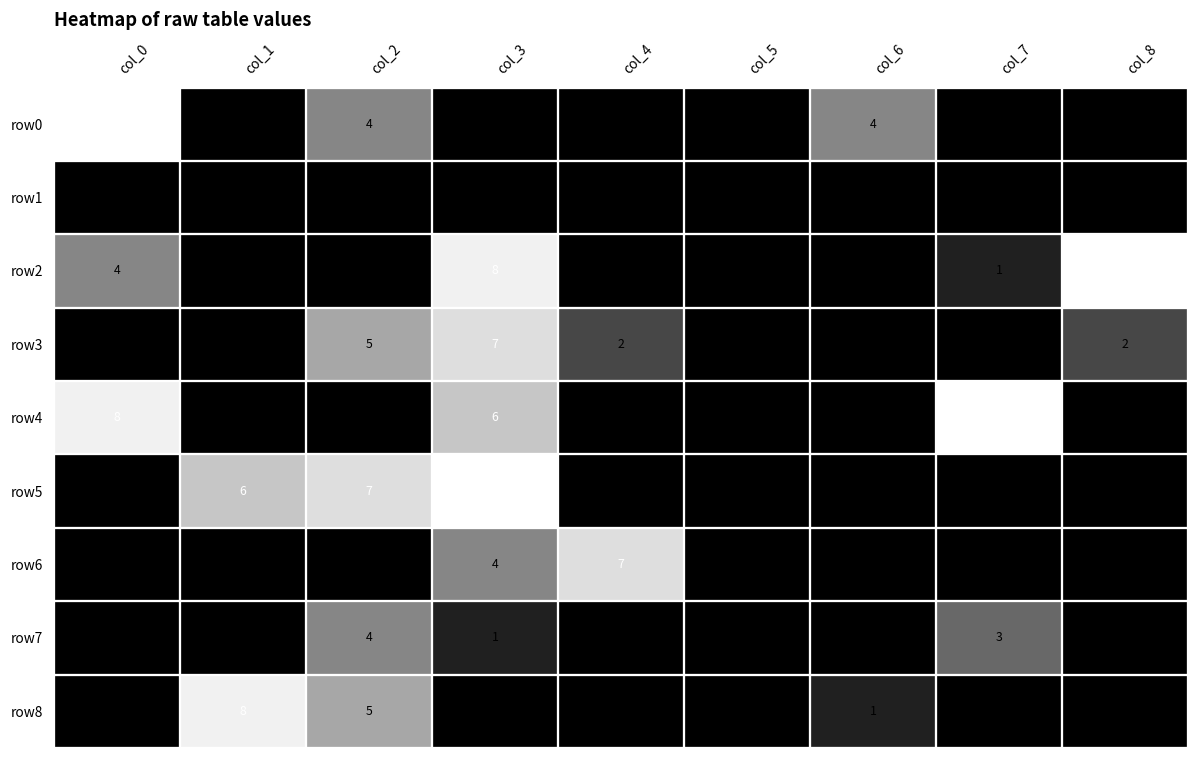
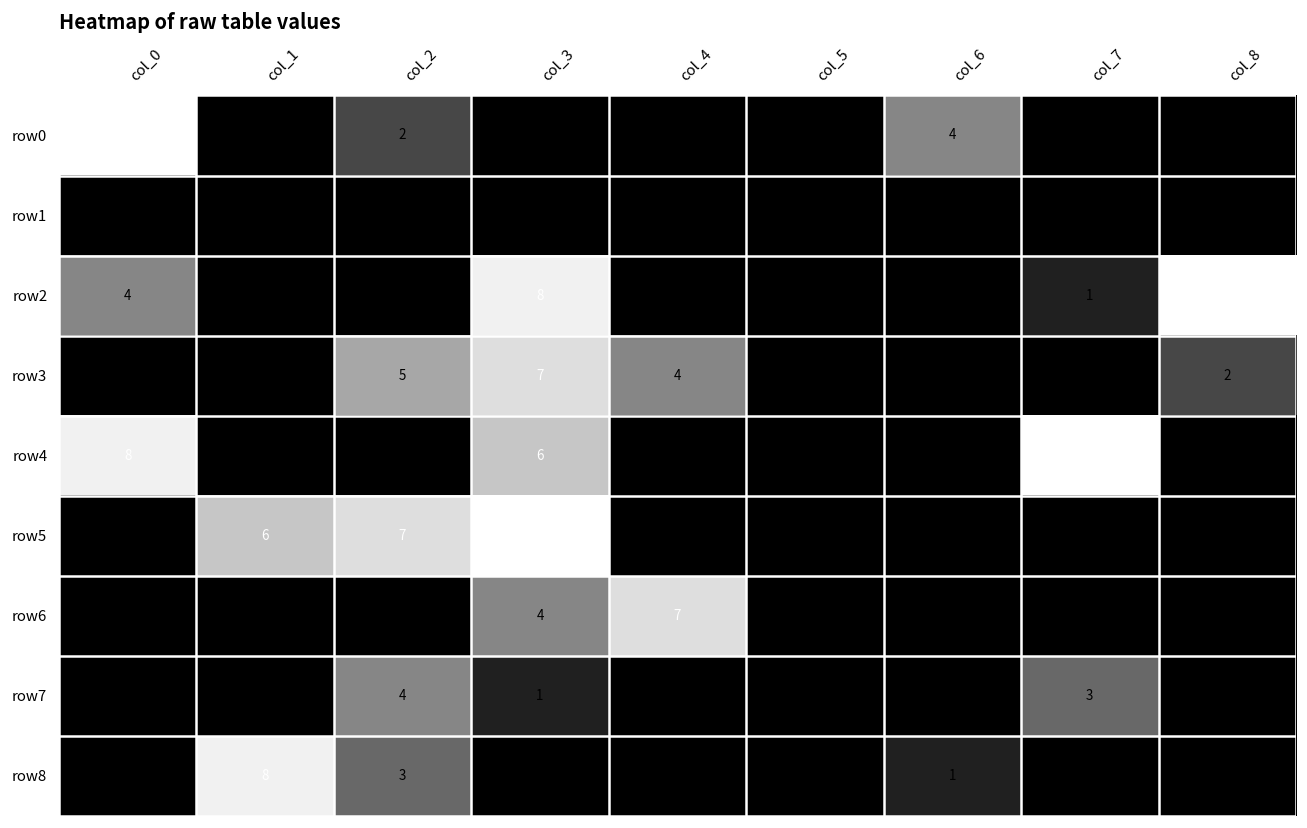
row0, col_2: 4 -> 2
row3, col_4: 2 -> 4
row8, col_2: 5 -> 3
